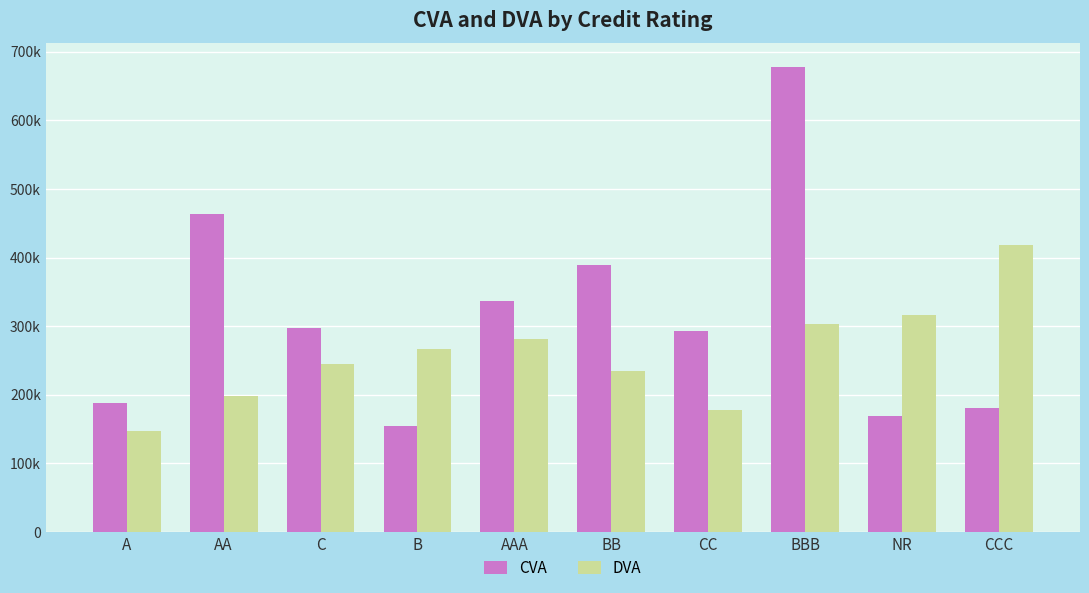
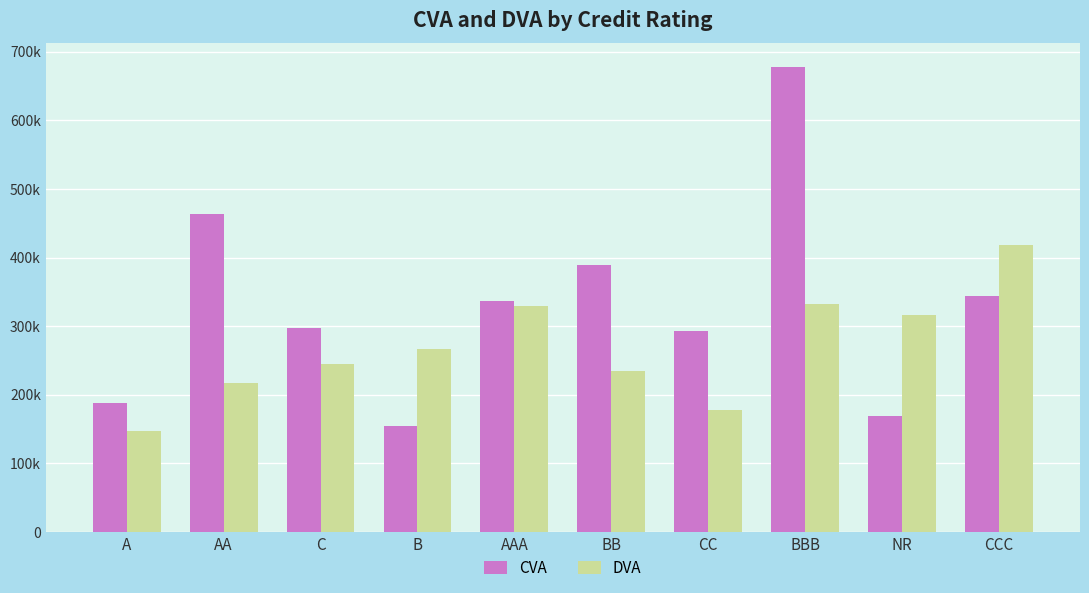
DVA, AA: 200000 -> 220000
DVA, AAA: 280000 -> 330000
DVA, BBB: 300000 -> 330000
CVA, CCC: 180000 -> 340000
